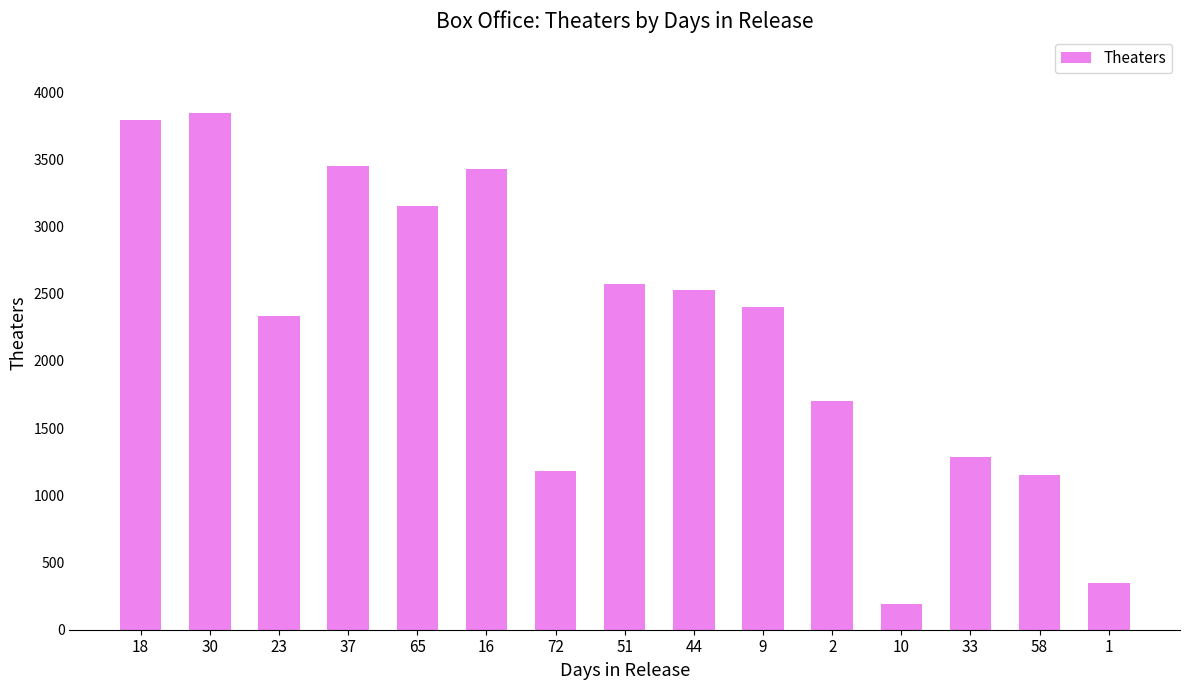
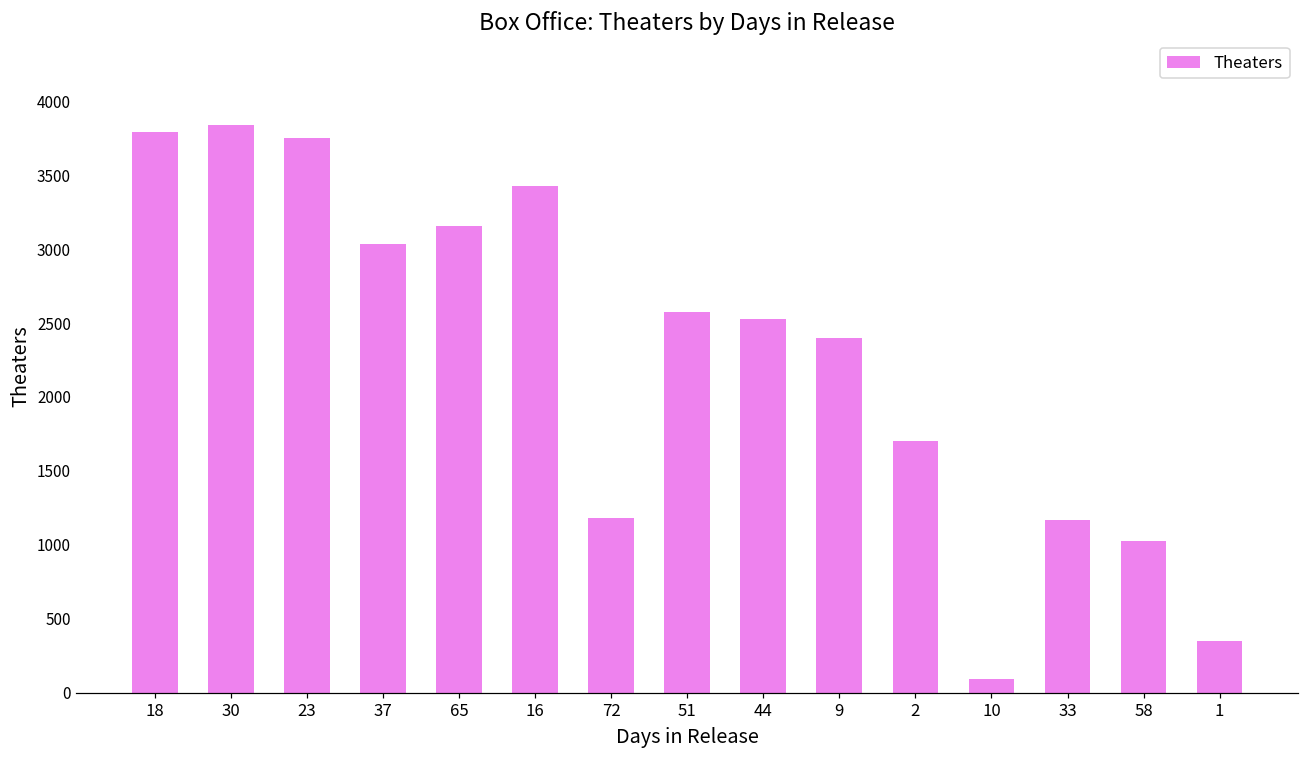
23: 2340 -> 3750
37: 3450 -> 3030
10: 190 -> 90
33: 1280 -> 1170
58: 1150 -> 1030
